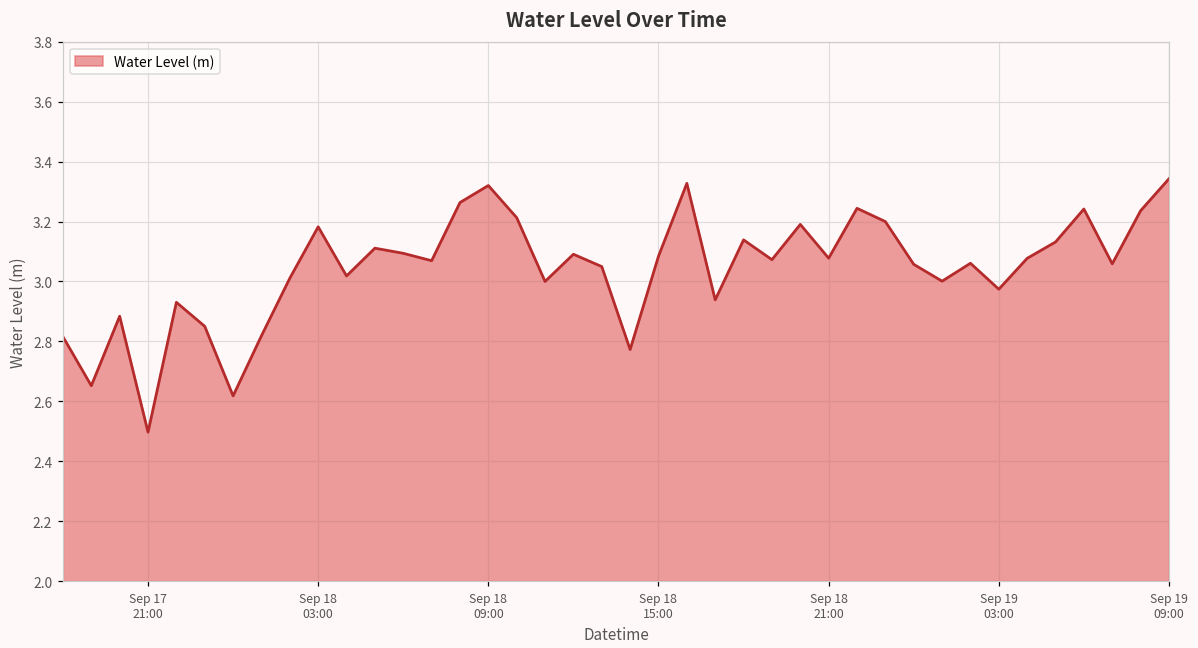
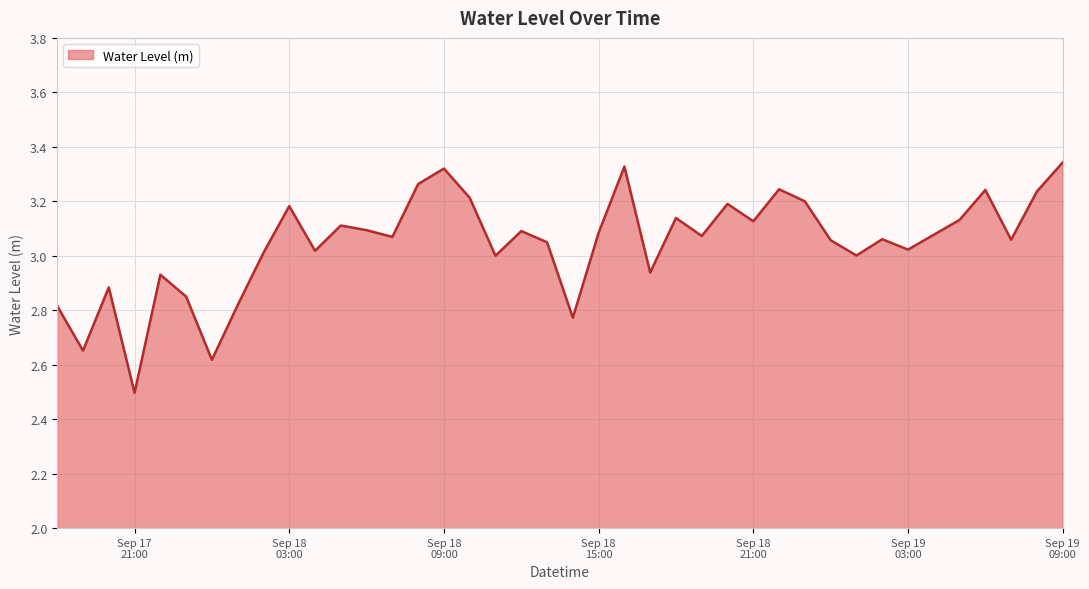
Sep 18 21:00: 3.08 -> 3.13
Sep 19 03:00: 2.97 -> 3.02
